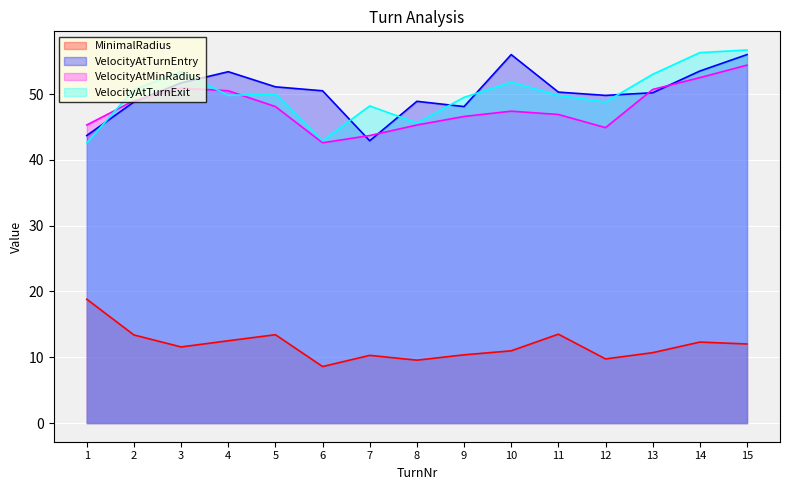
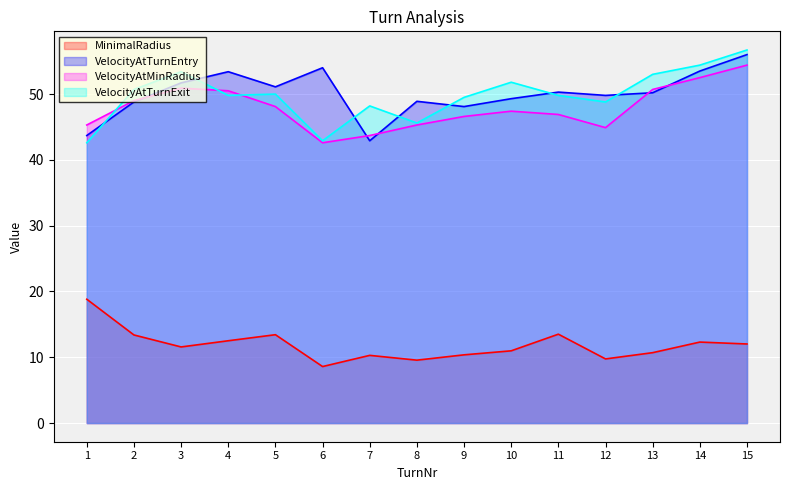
VelocityAtTurnEntry, 6: 51 -> 54
VelocityAtTurnEntry, 10: 56 -> 49
VelocityAtTurnExit, 14: 56 -> 54
